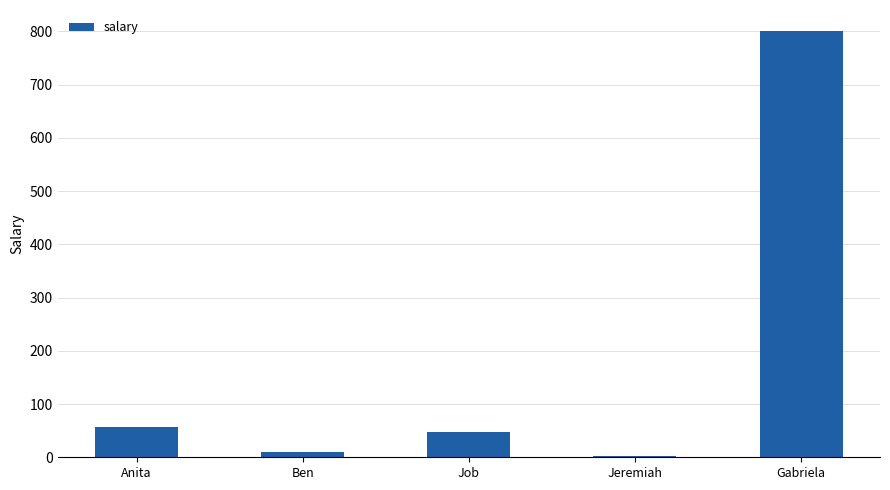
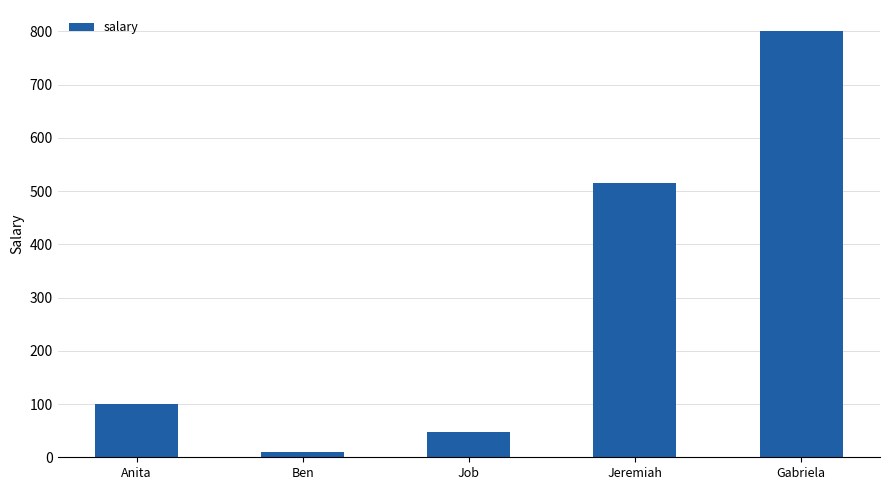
Anita: 60 -> 100
Jeremiah: 0 -> 520
